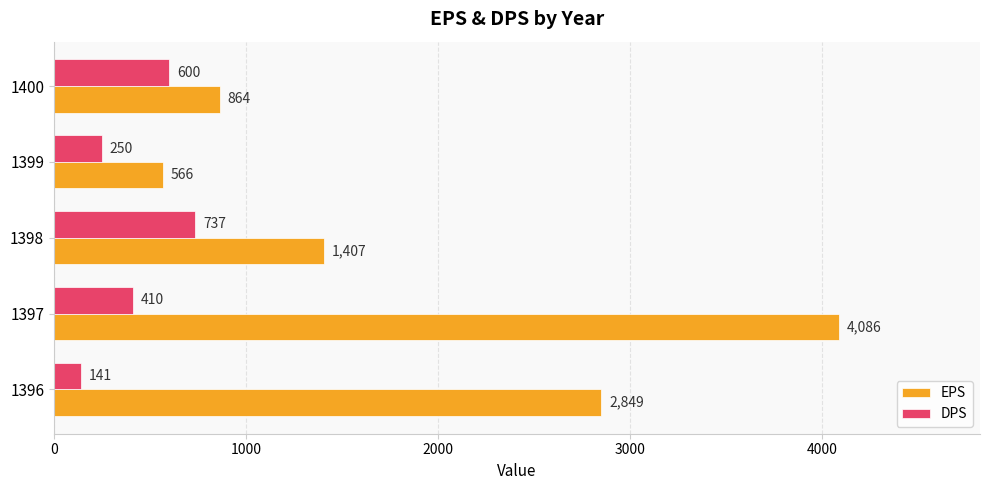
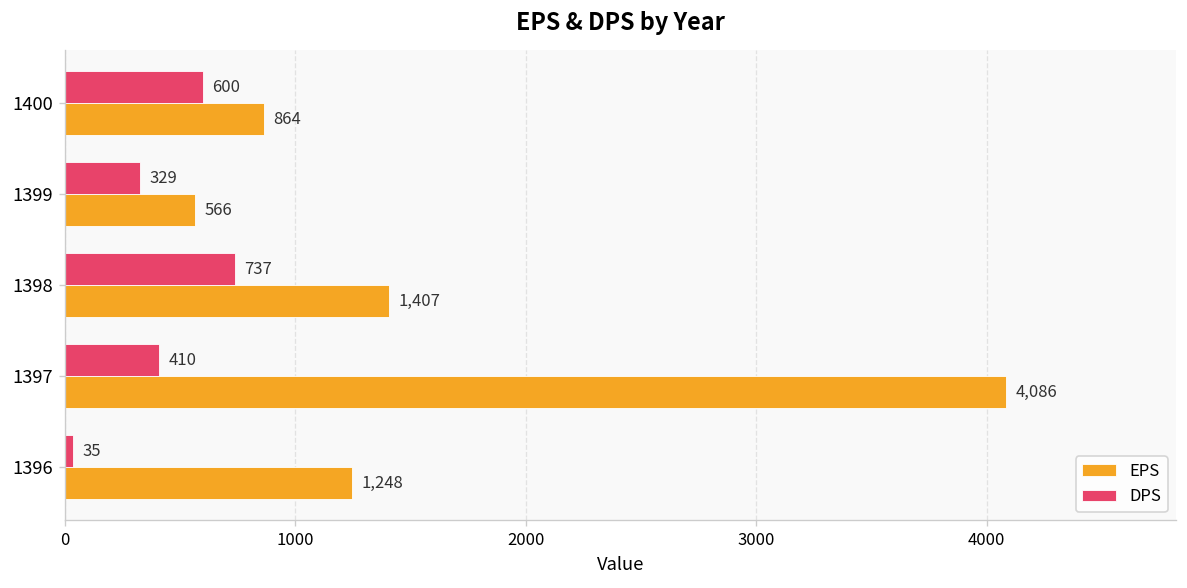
DPS, 1399: 250 -> 329
DPS, 1396: 141 -> 35
EPS, 1396: 2,849 -> 1,248
